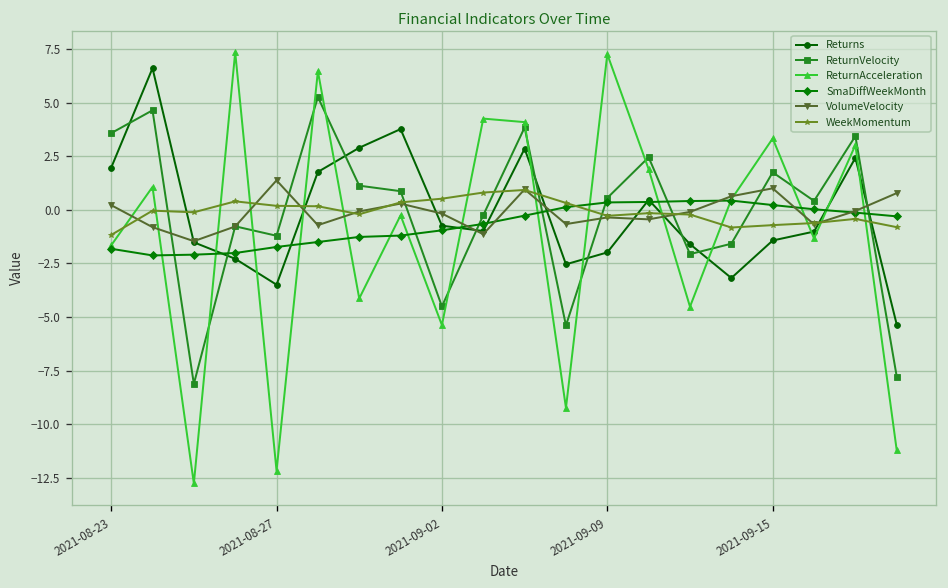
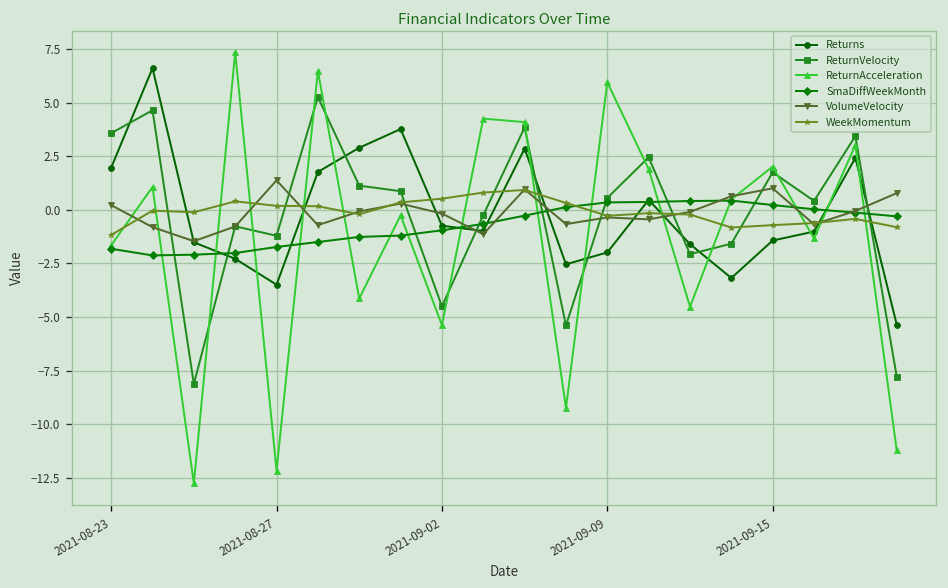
ReturnAcceleration, 2021-09-09: 7.3 -> 5.9
ReturnAcceleration, 2021-09-15: 3.3 -> 2.0
